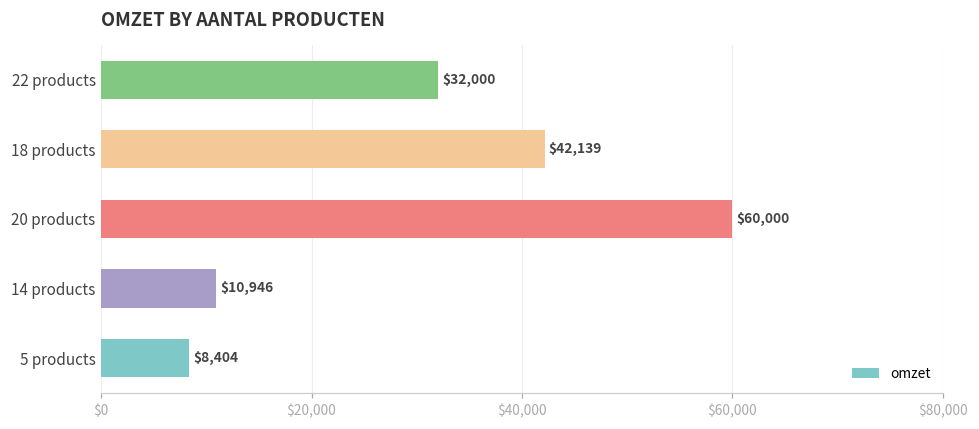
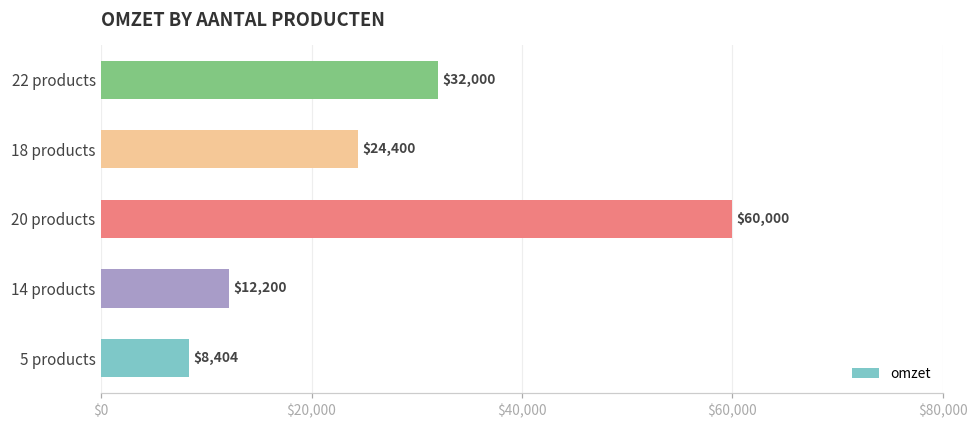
18 products: $42,139 -> $24,400
14 products: $10,946 -> $12,200
